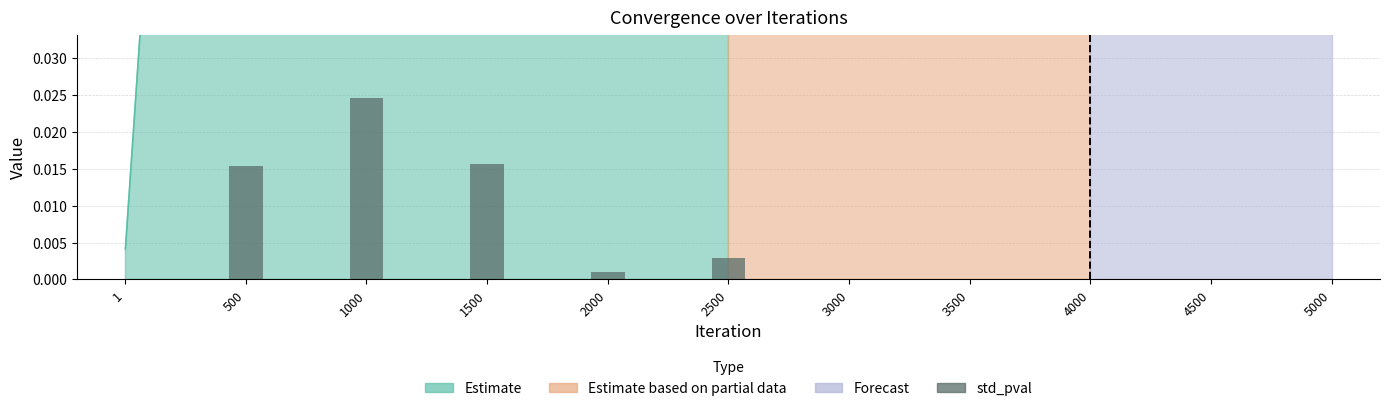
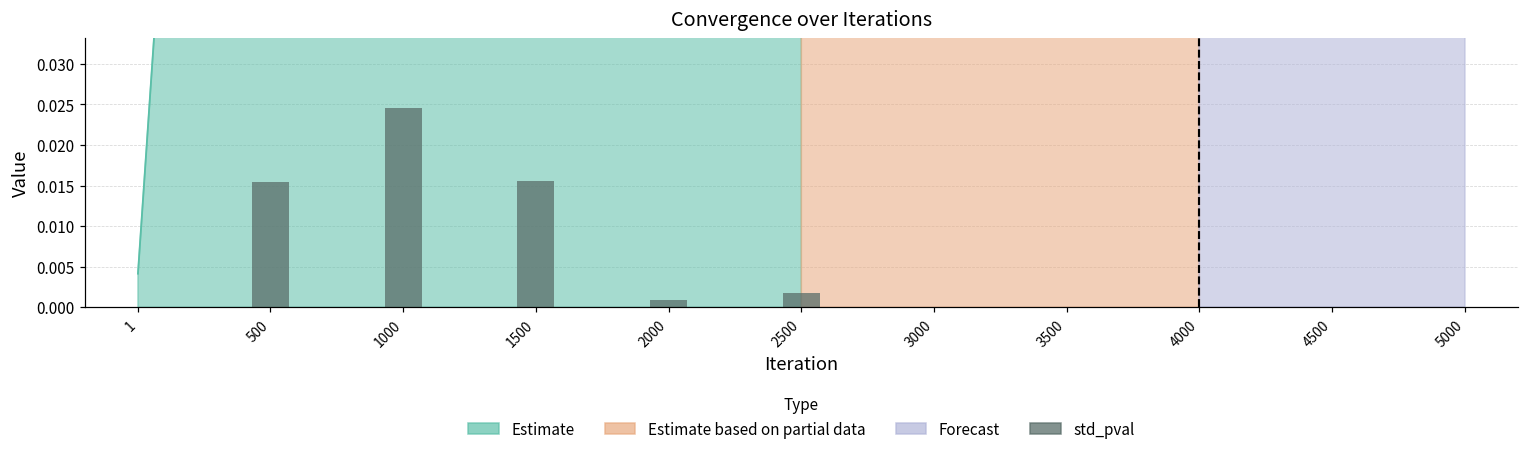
std_pval, 2500: 0.003 -> 0.002
